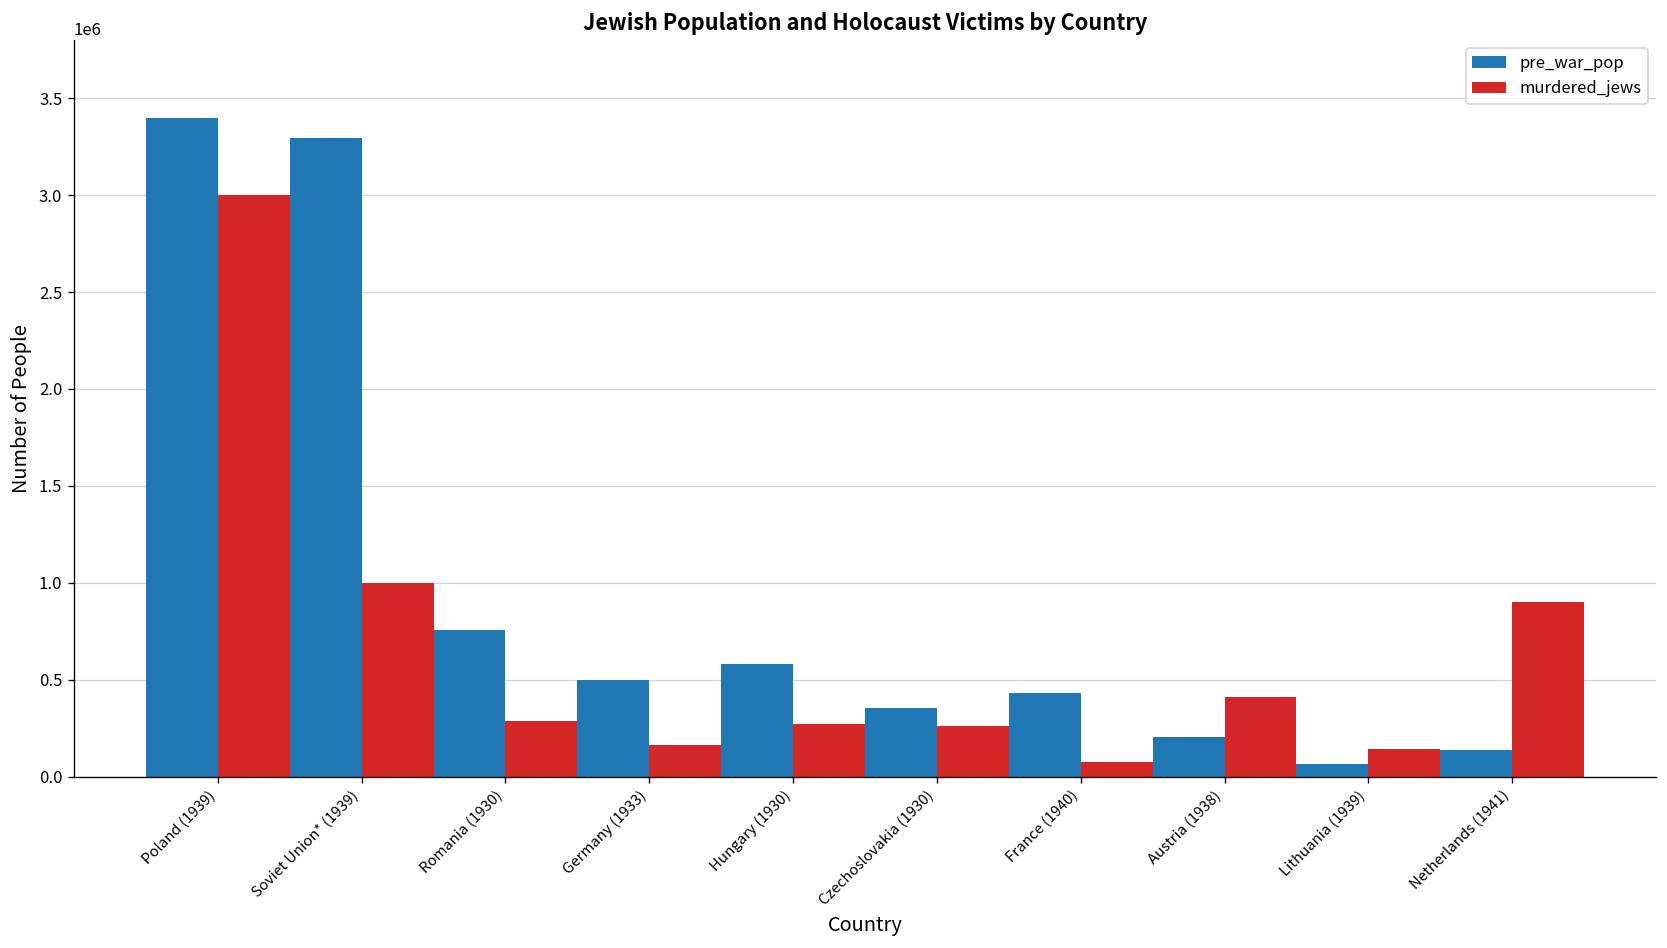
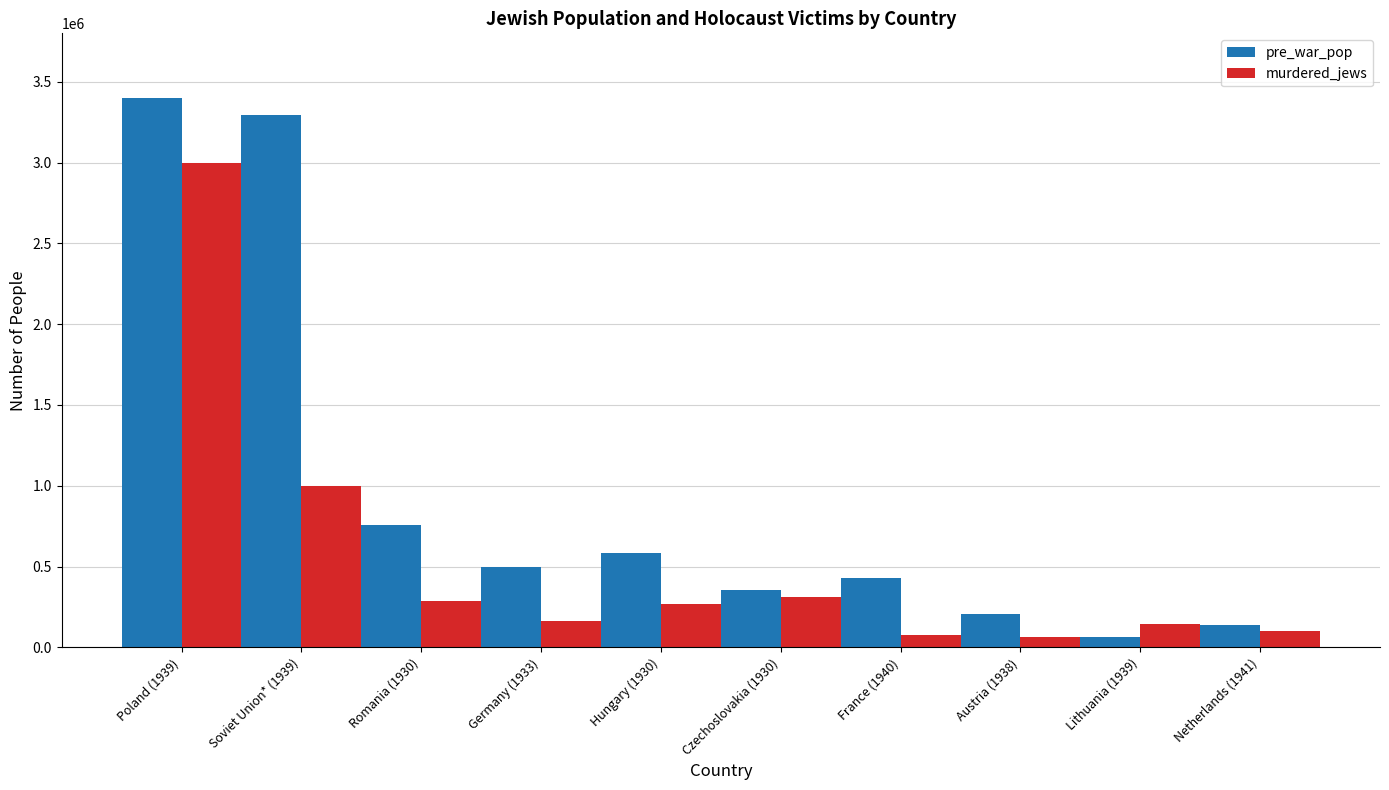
murdered_jews, Czechoslovakia (1930): 260000 -> 310000
murdered_jews, Austria (1938): 410000 -> 70000
murdered_jews, Netherlands (1941): 900000 -> 100000
